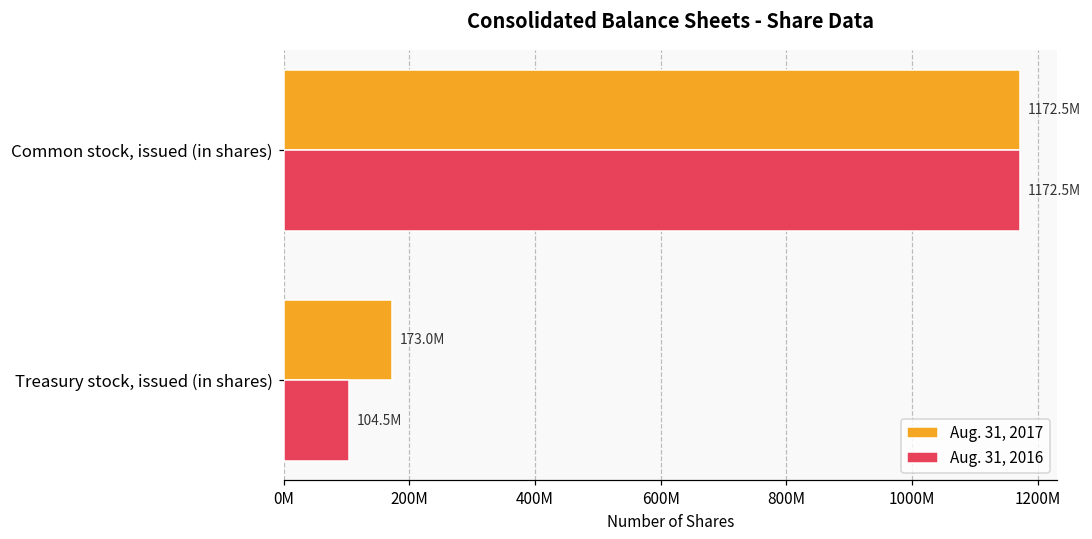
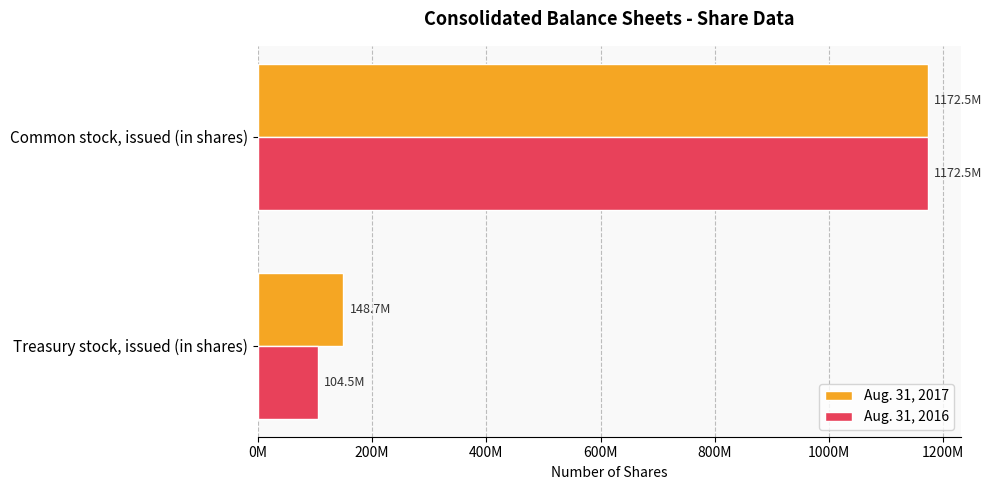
Aug. 31, 2017, Treasury stock, issued (in shares): 173.0M -> 148.7M
